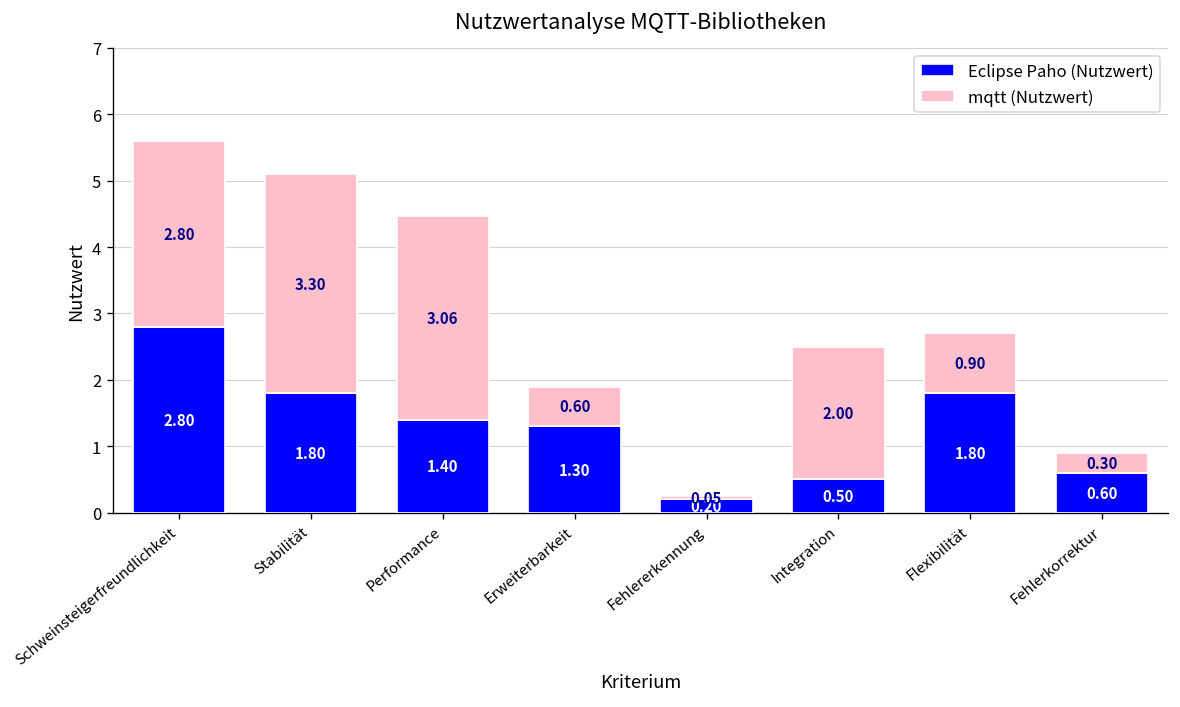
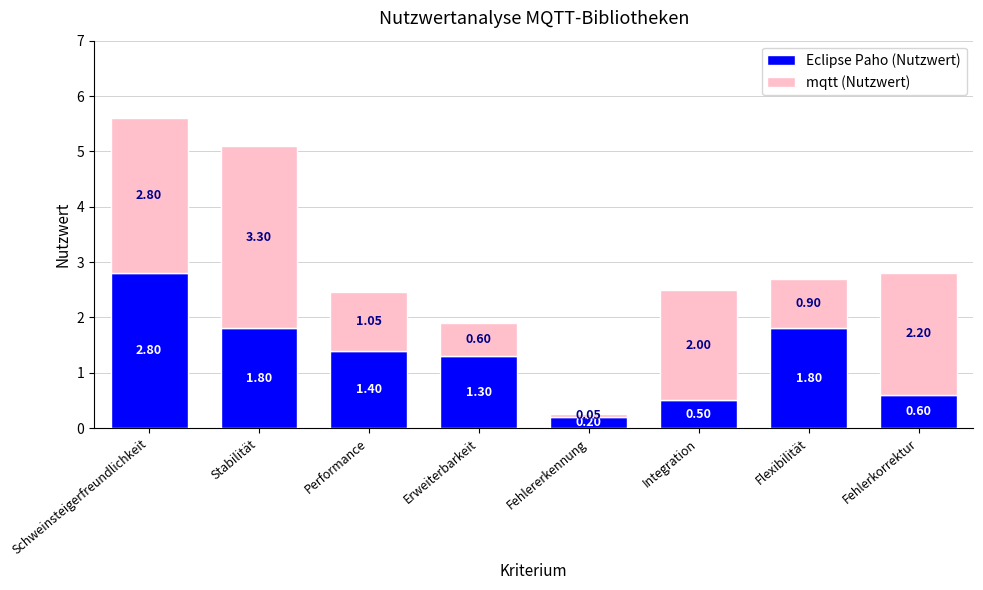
mqtt (Nutzwert), Performance: 3.06 -> 1.05
mqtt (Nutzwert), Fehlerkorrektur: 0.30 -> 2.20
